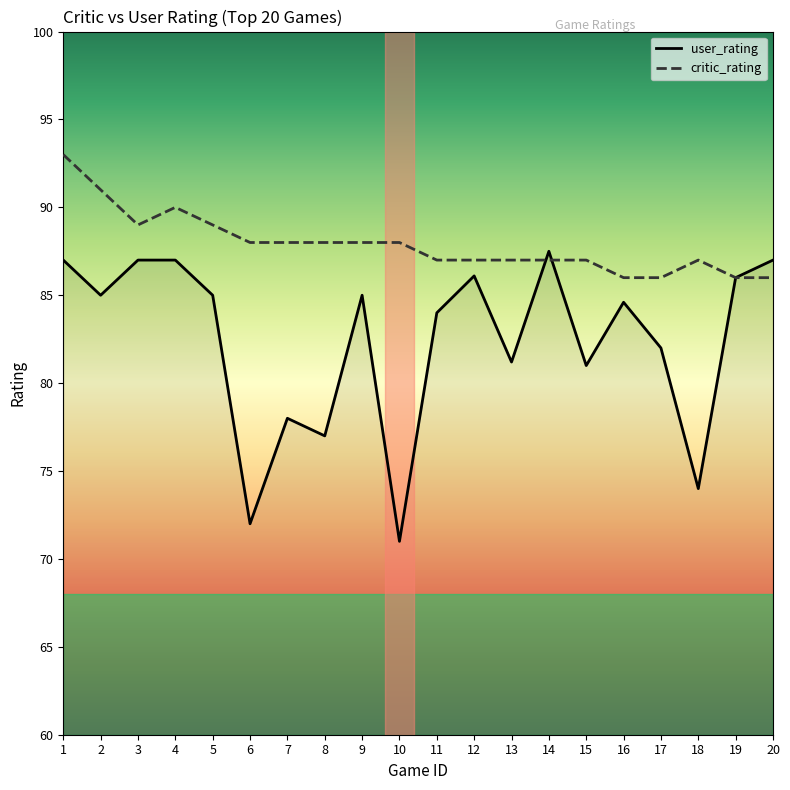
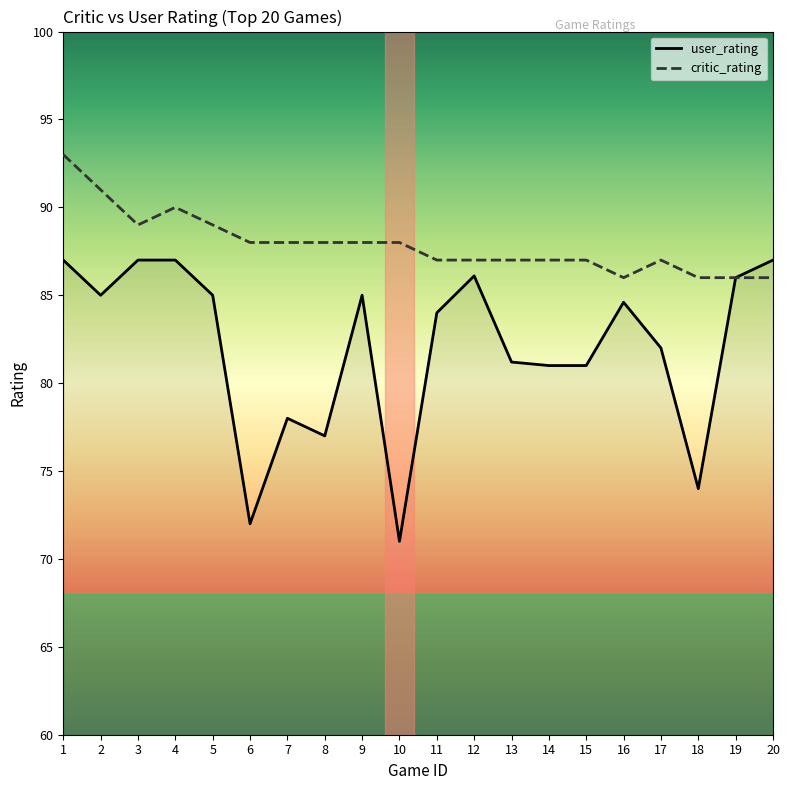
user_rating, 14: 87.5 -> 81.0
critic_rating, 17: 86 -> 87
critic_rating, 18: 87 -> 86
